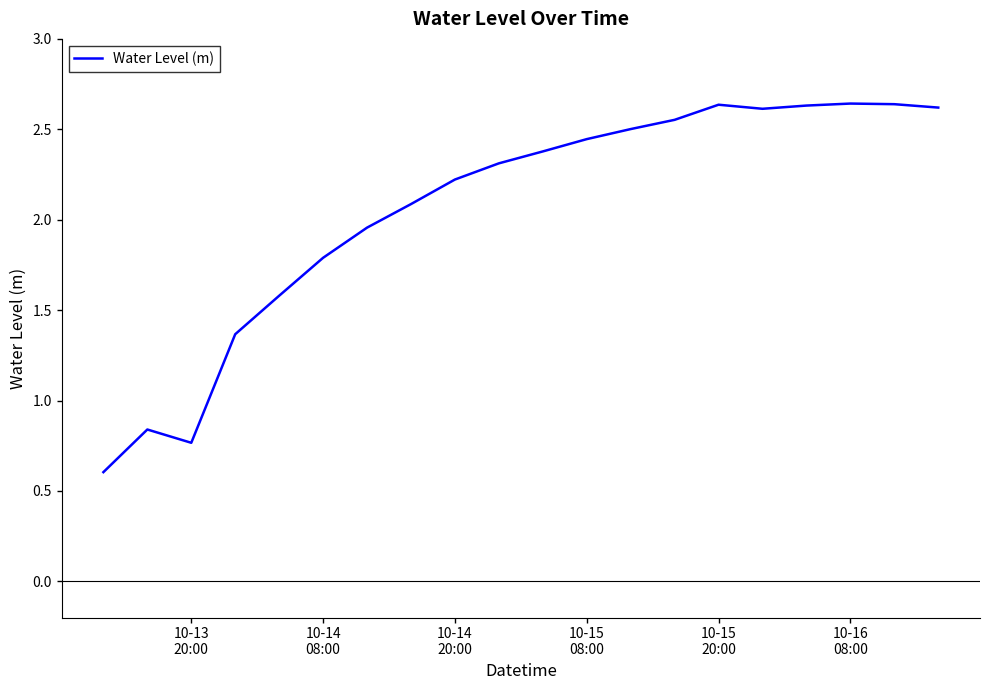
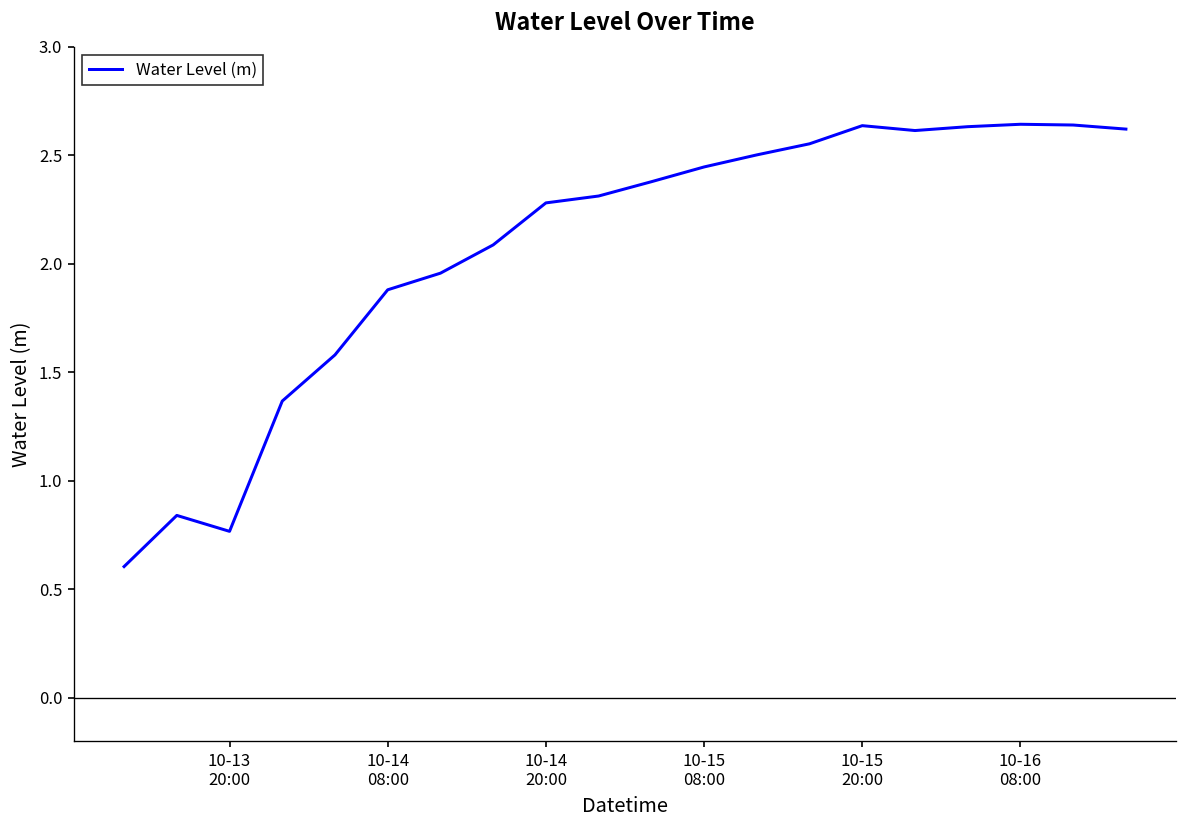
10-14 08:00: 1.79 -> 1.88
10-14 20:00: 2.22 -> 2.28
